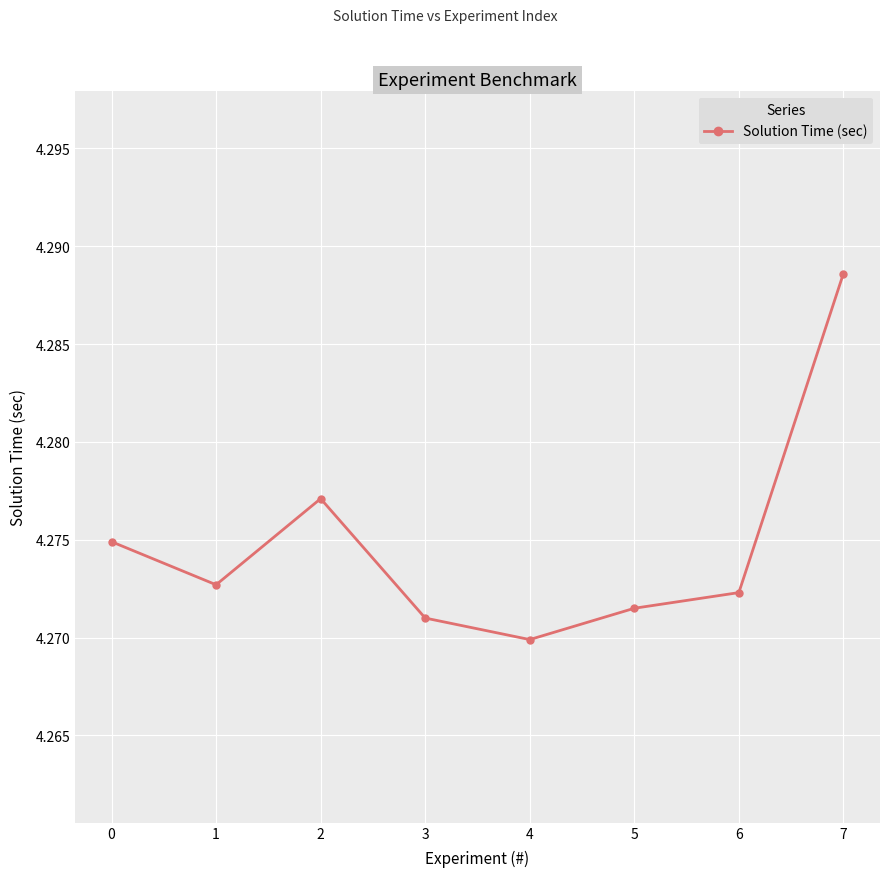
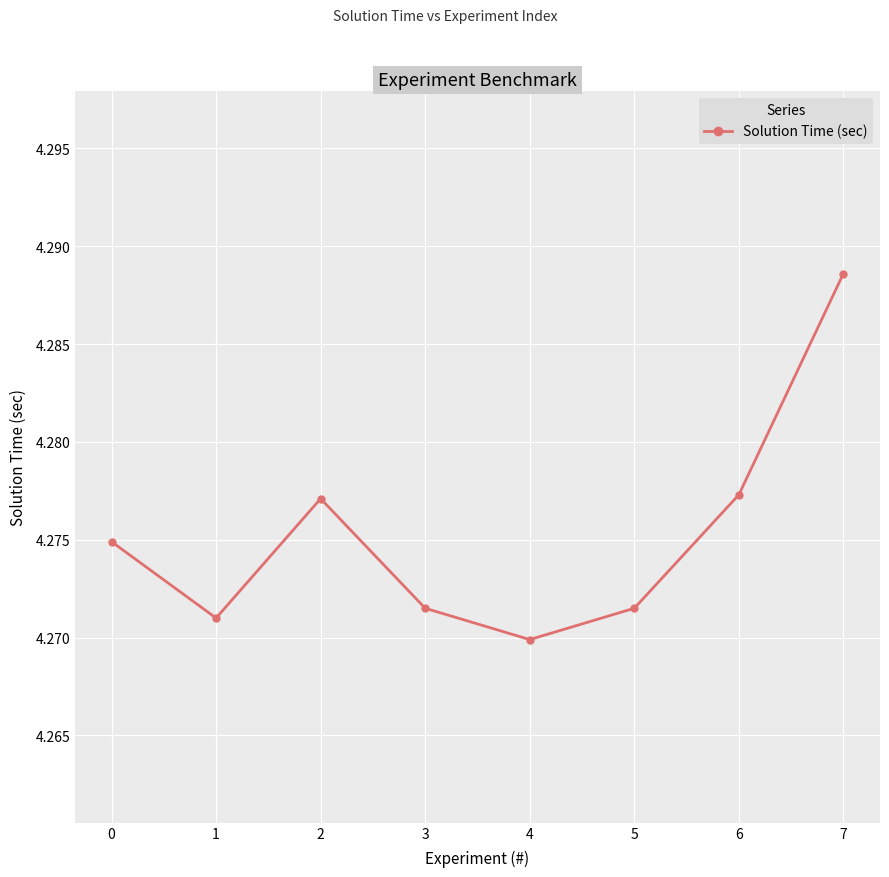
1: 4.2727 -> 4.2710
3: 4.2710 -> 4.2715
6: 4.2723 -> 4.2773
